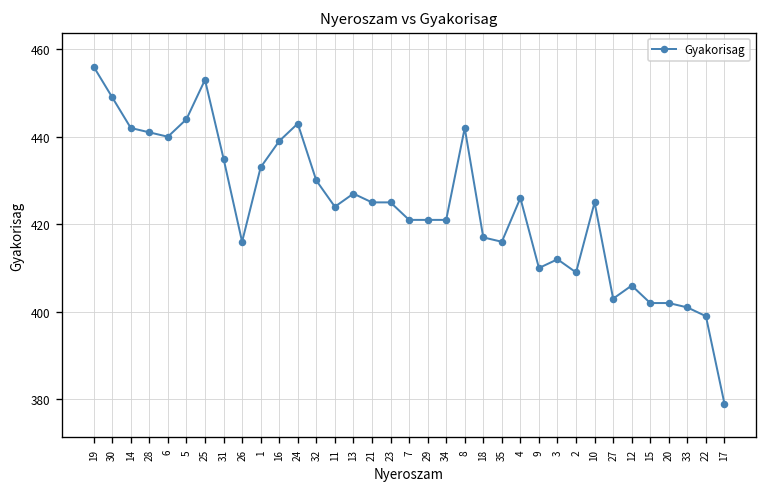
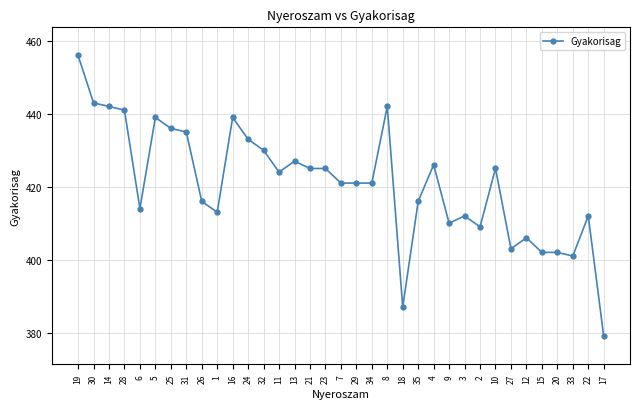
30: 449 -> 443
6: 440 -> 414
5: 444 -> 439
25: 453 -> 436
1: 433 -> 413
24: 443 -> 433
18: 417 -> 387
22: 399 -> 412
